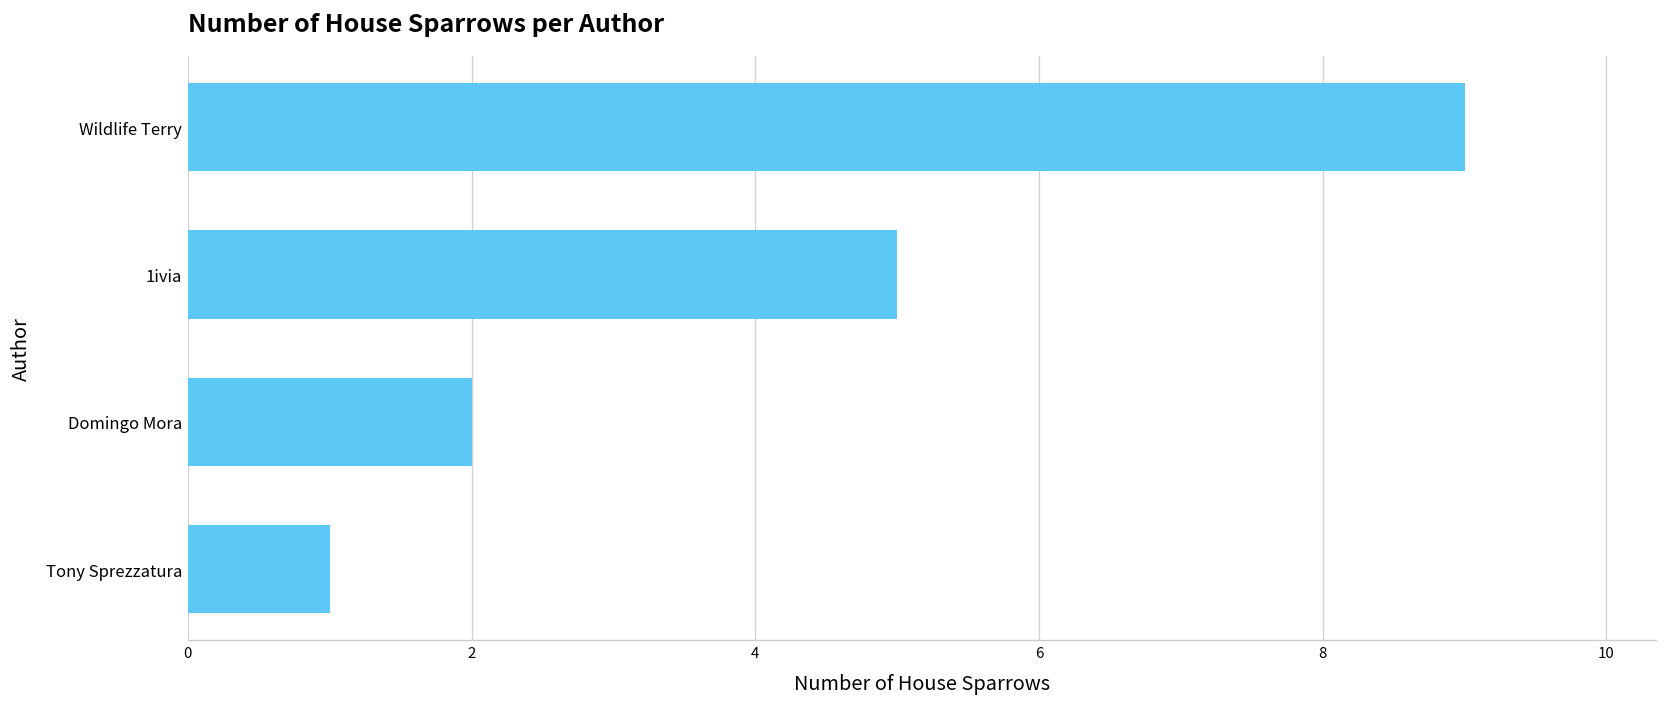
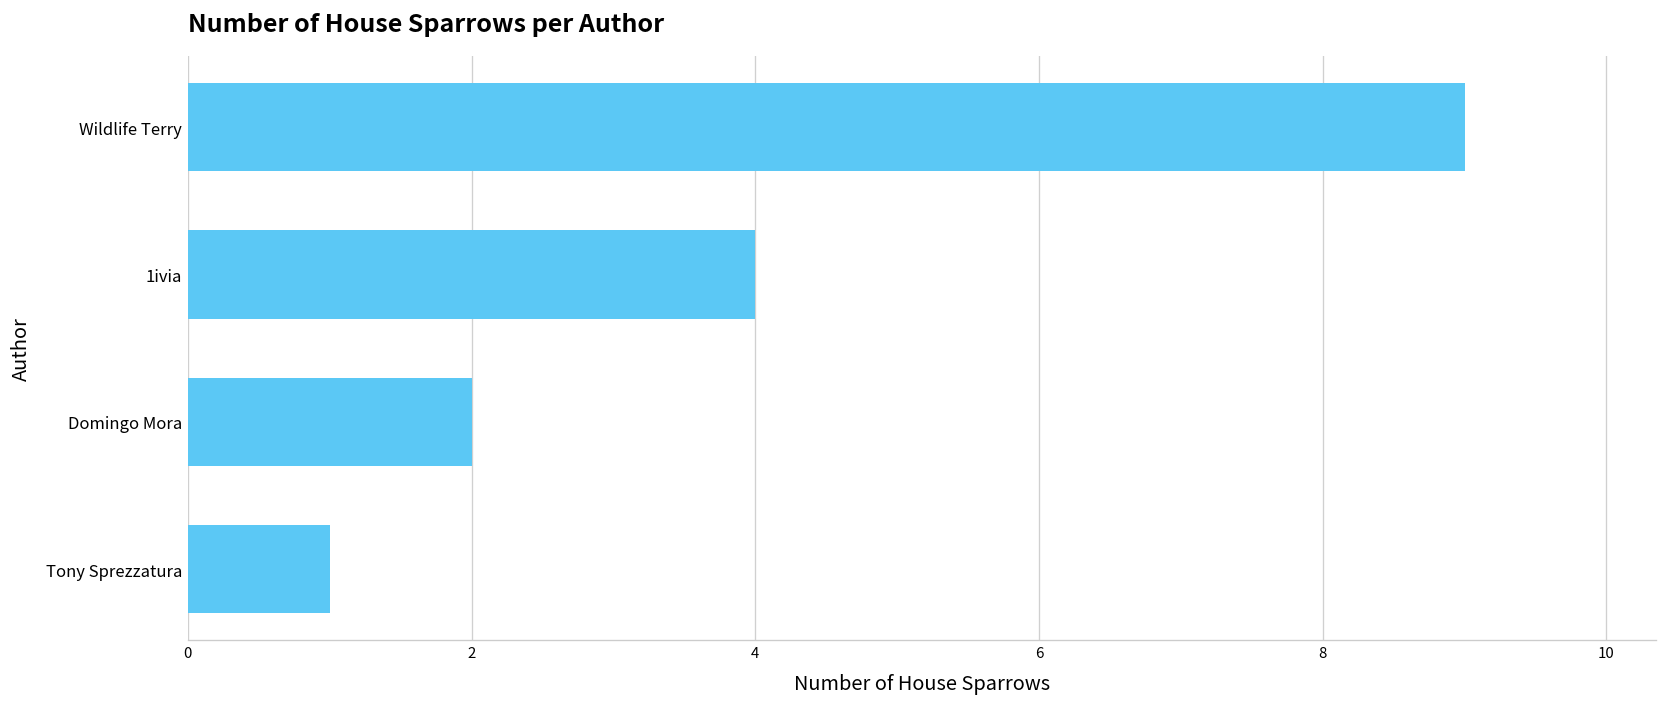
1ivia: 5 -> 4
